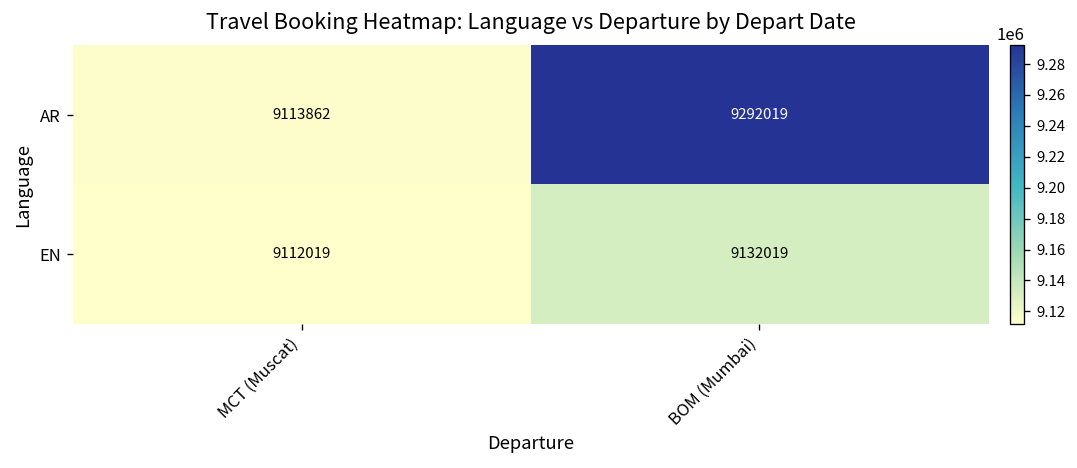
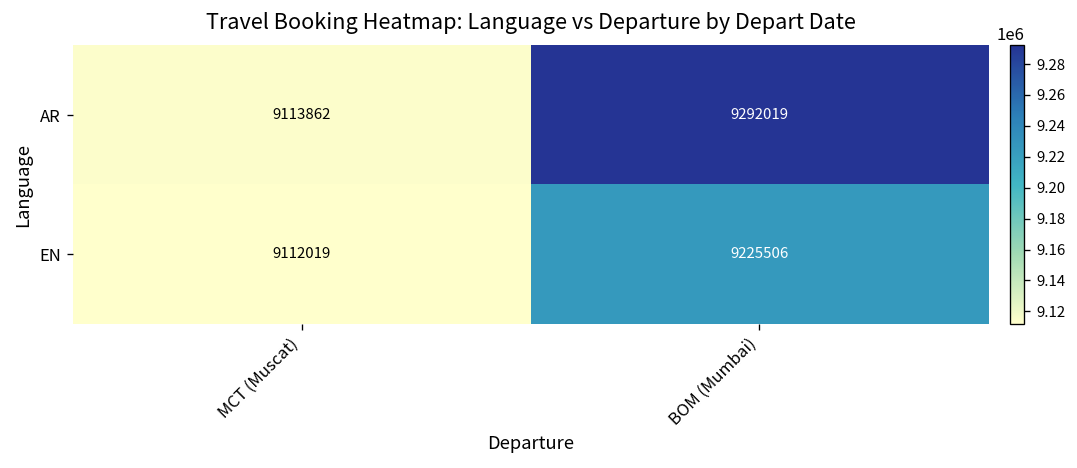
EN, BOM (Mumbai): 9132019 -> 9225506
